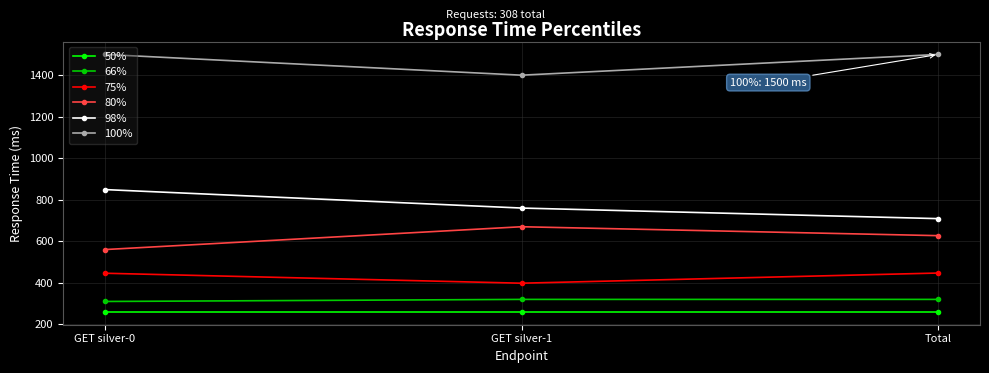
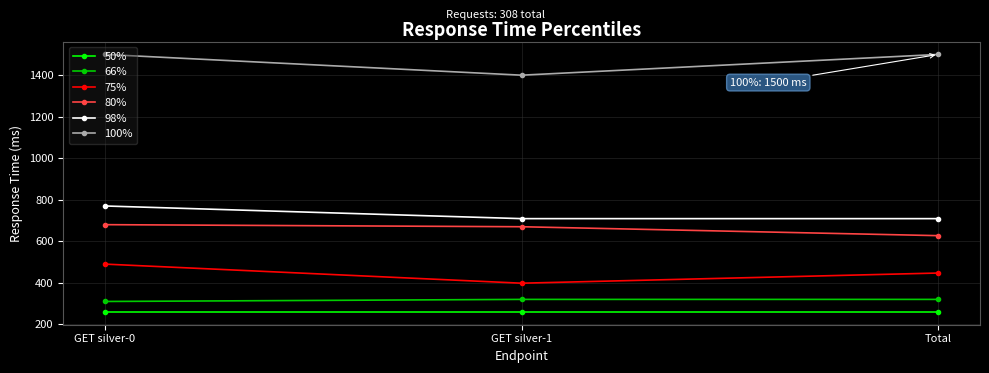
75%, GET silver-0: 450 -> 490
80%, GET silver-0: 560 -> 680
98%, GET silver-0: 850 -> 770
98%, GET silver-1: 760 -> 710
